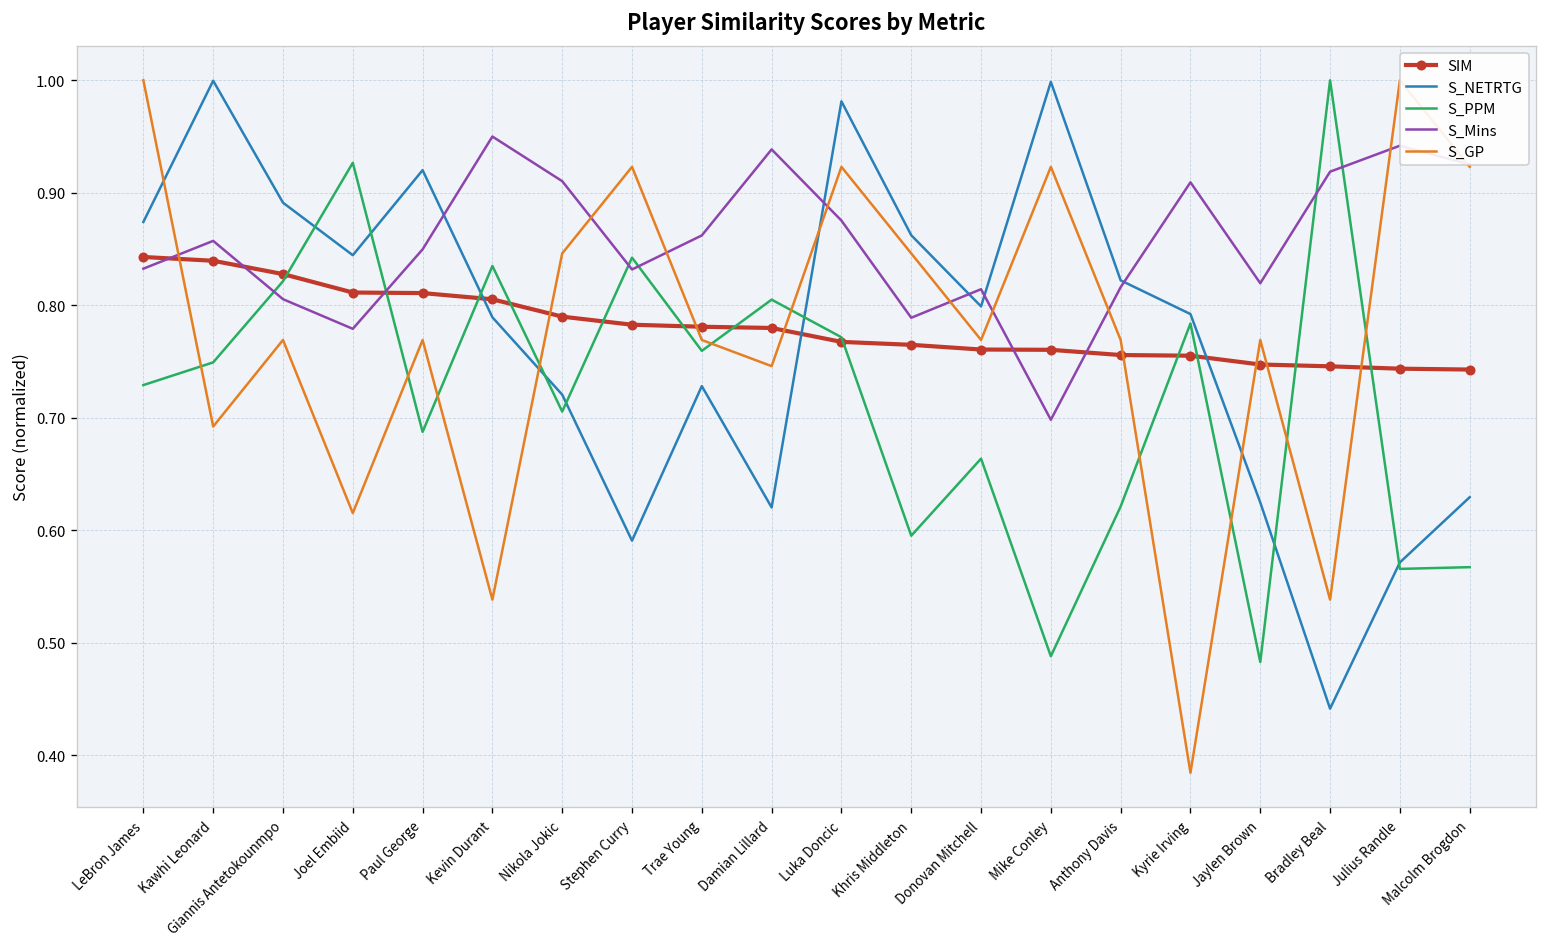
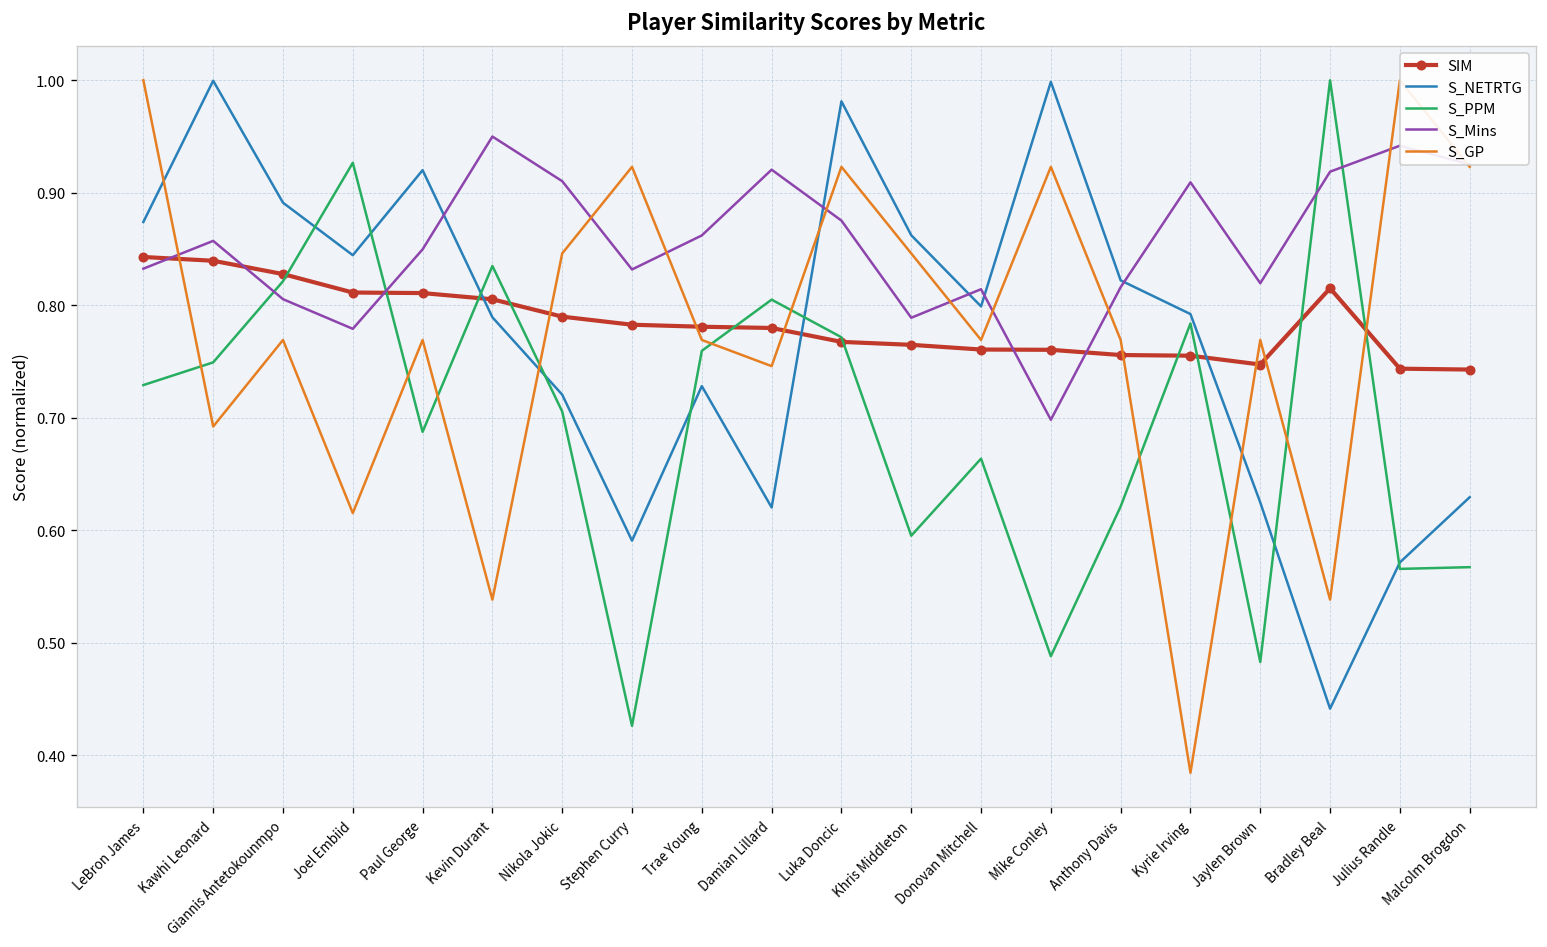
S_PPM, Stephen Curry: 0.84 -> 0.43
S_Mins, Damian Lillard: 0.94 -> 0.92
SIM, Bradley Beal: 0.75 -> 0.82
